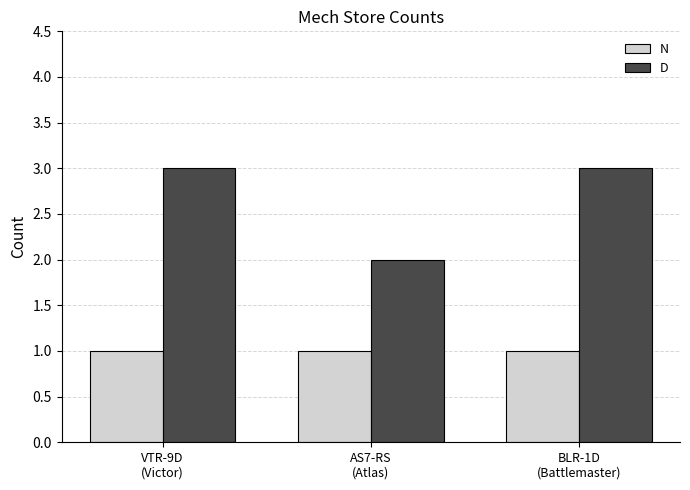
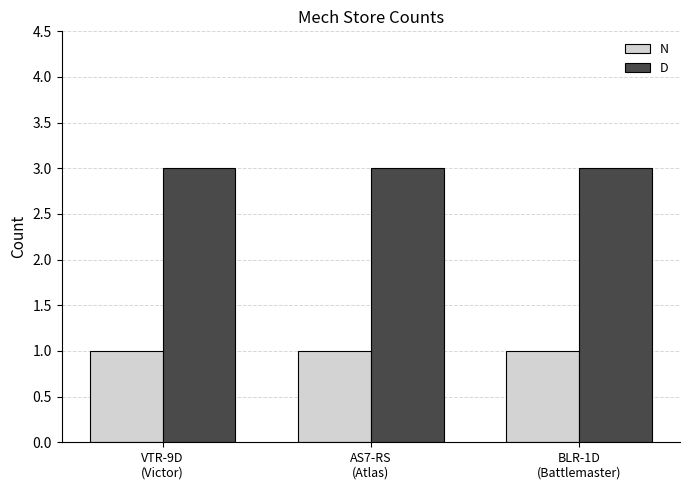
D, AS7-RS (Atlas): 2 -> 3
